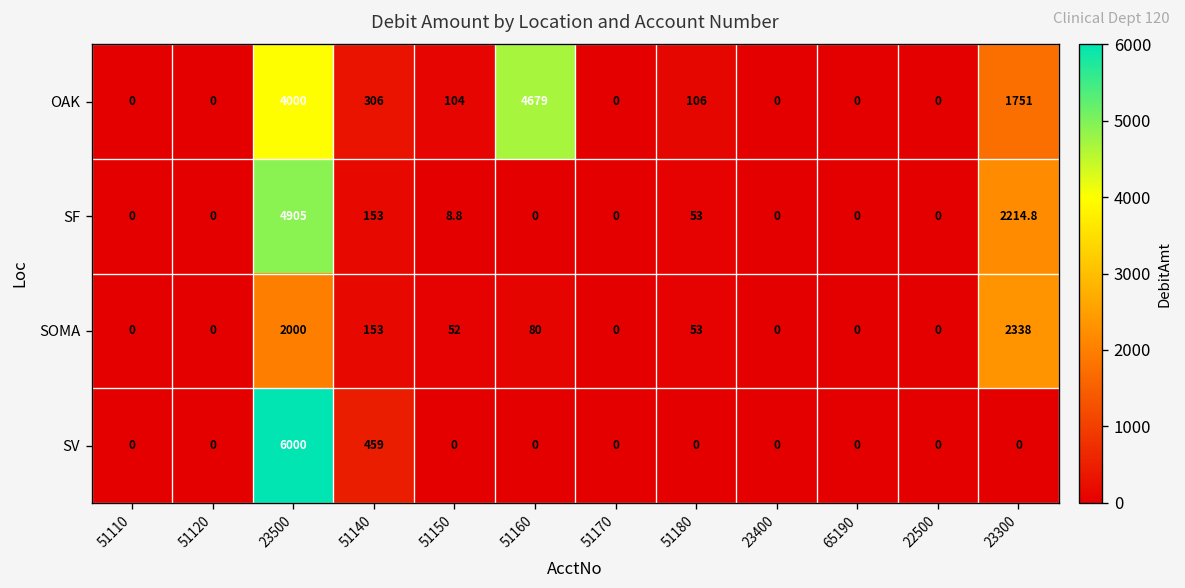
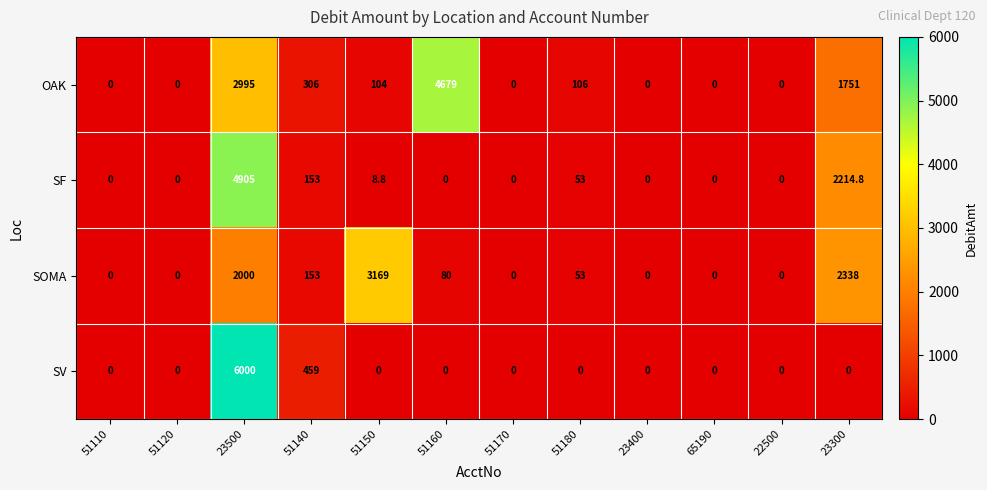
OAK, 23500: 4000 -> 2995
SOMA, 51150: 52 -> 3169
